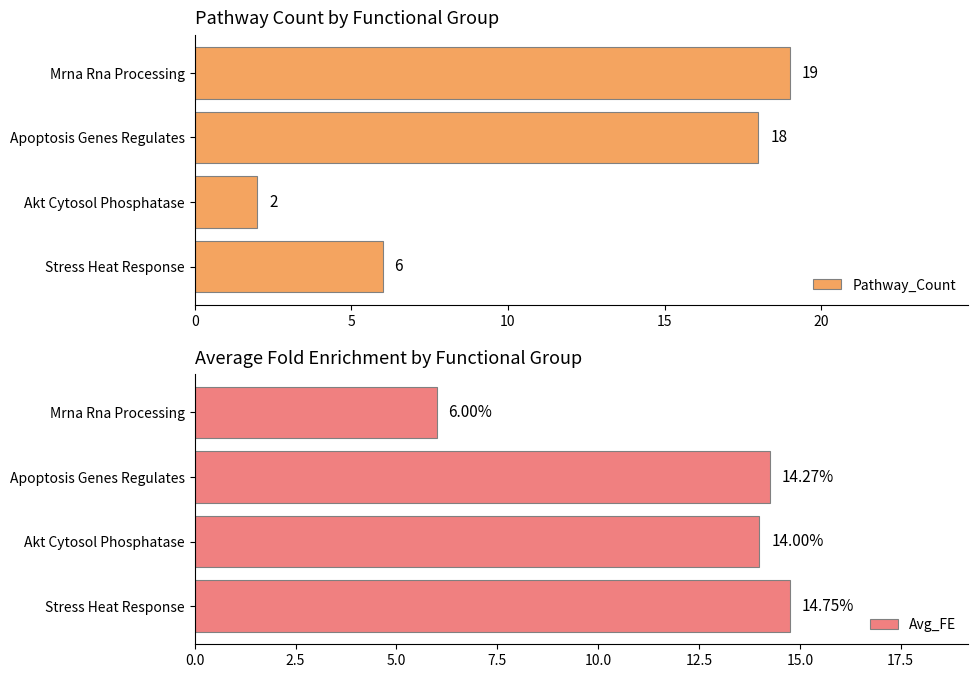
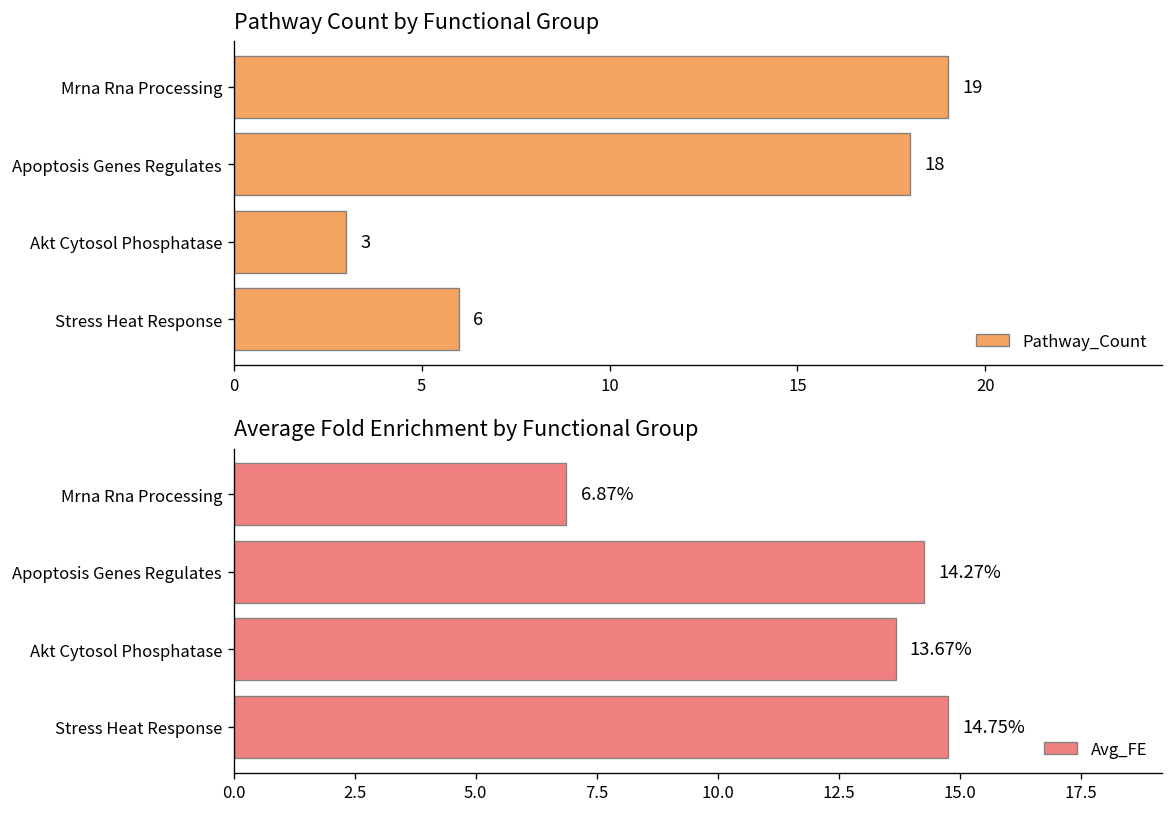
Pathway Count by Functional Group, Akt Cytosol Phosphatase: 2 -> 3
Average Fold Enrichment by Functional Group, Mrna Rna Processing: 6.00% -> 6.87%
Average Fold Enrichment by Functional Group, Akt Cytosol Phosphatase: 14.00% -> 13.67%
